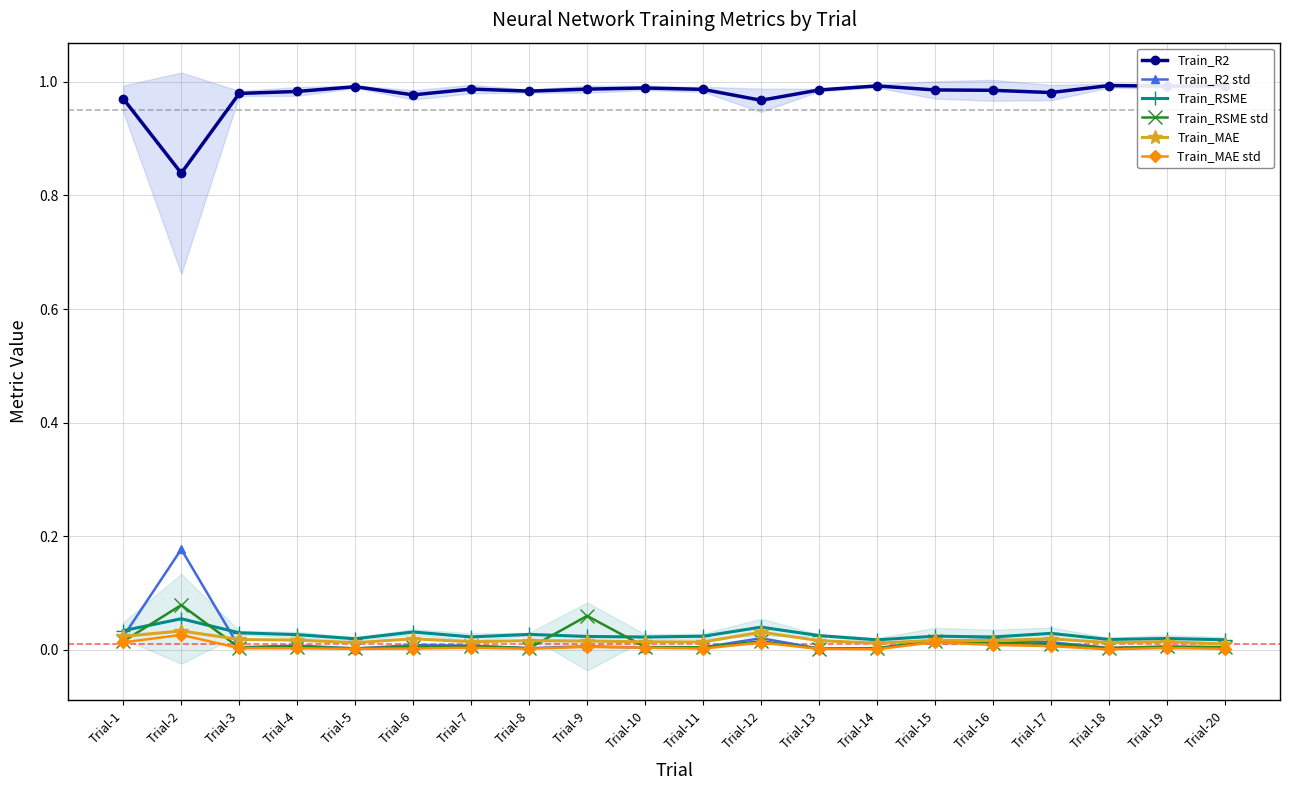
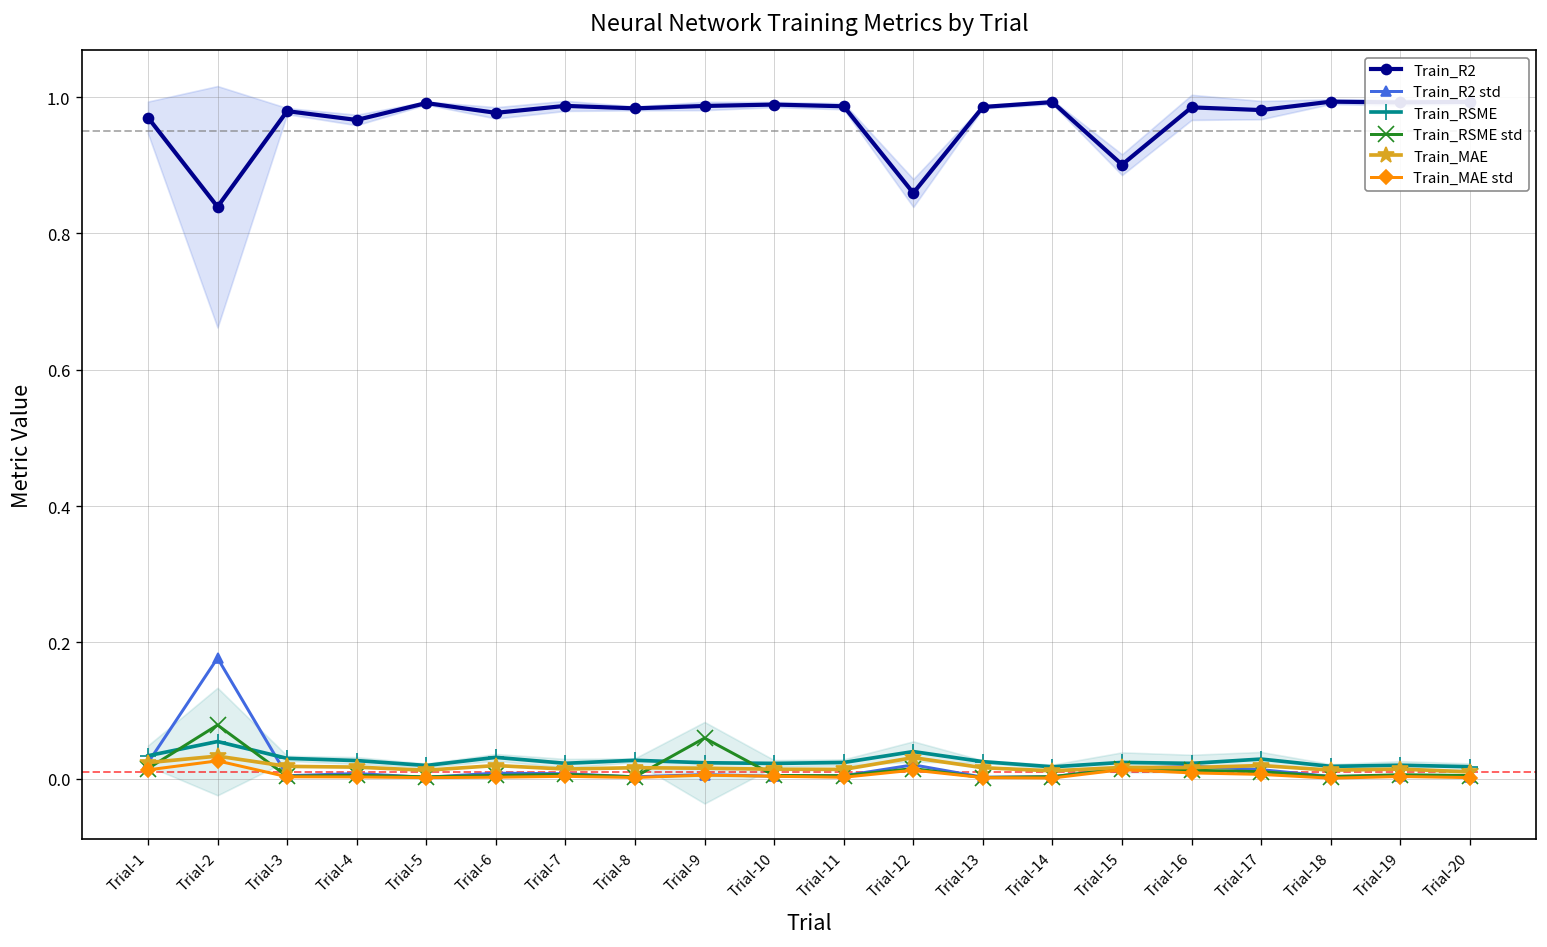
Train_R2, Trial-4: 0.98 -> 0.97
Train_R2, Trial-12: 0.97 -> 0.86
Train_R2, Trial-15: 0.99 -> 0.90
